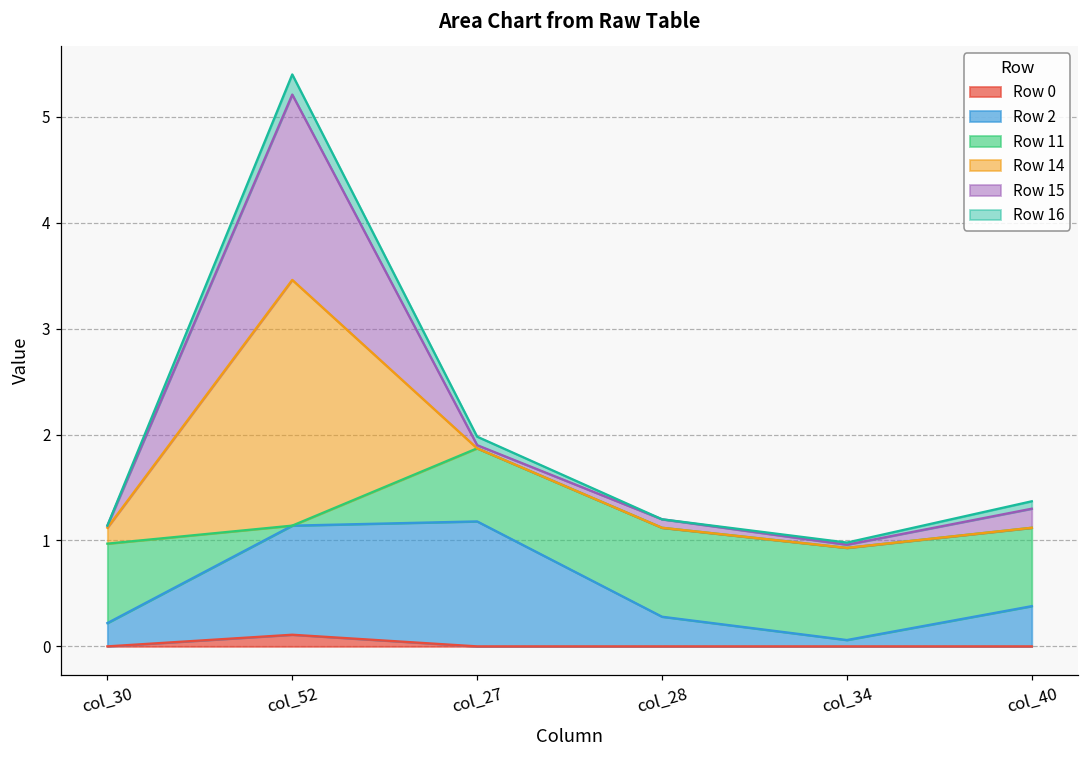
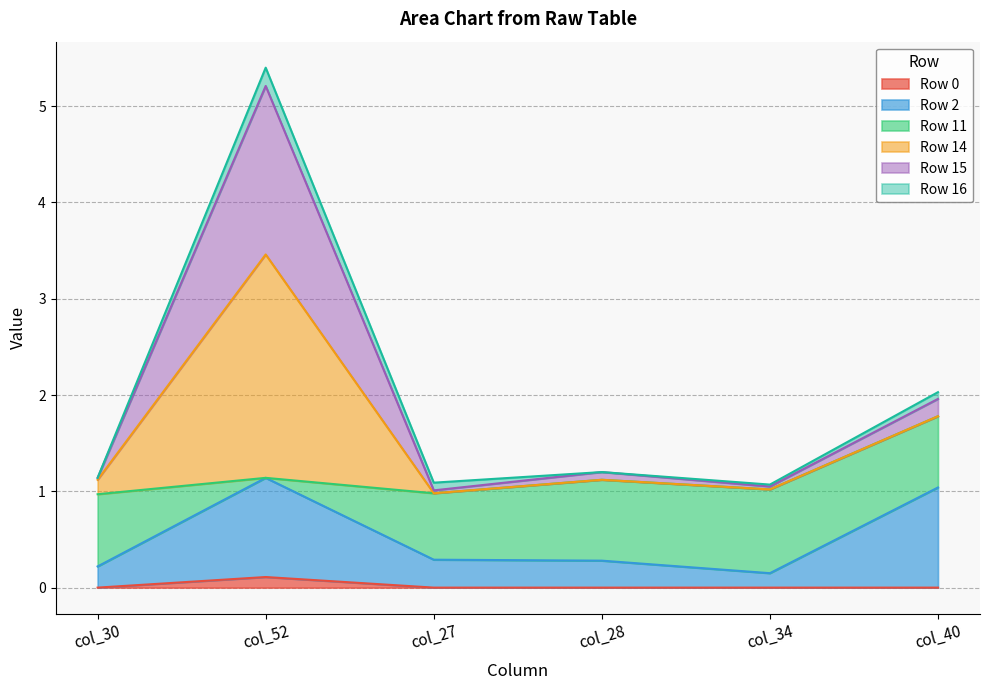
Row 2, col_27: 1.2 -> 0.3
Row 2, col_34: 0.1 -> 0.2
Row 2, col_40: 0.4 -> 1.0
